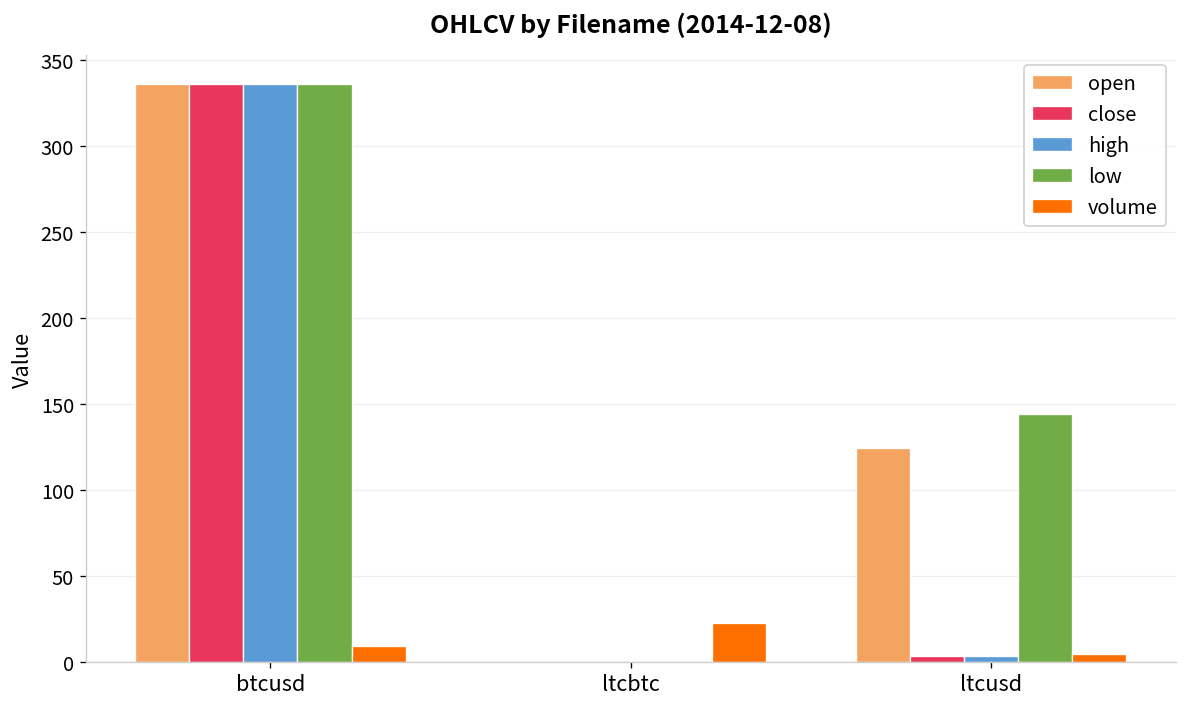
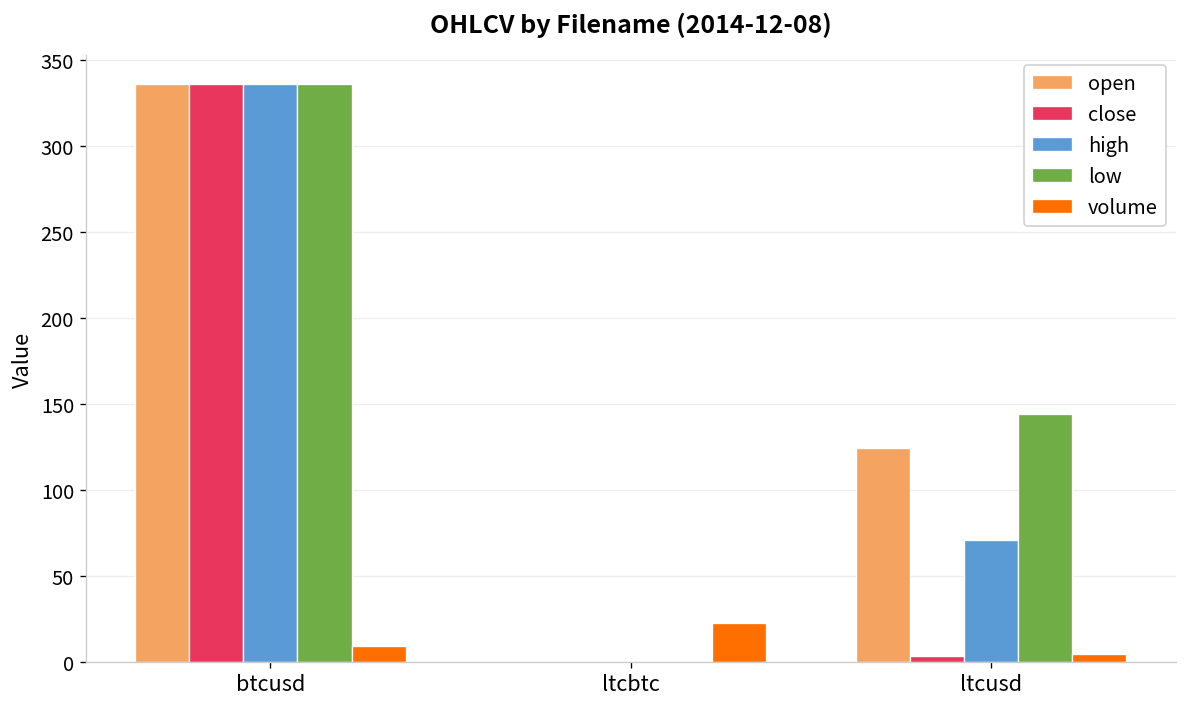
high, ltcusd: 3 -> 71
